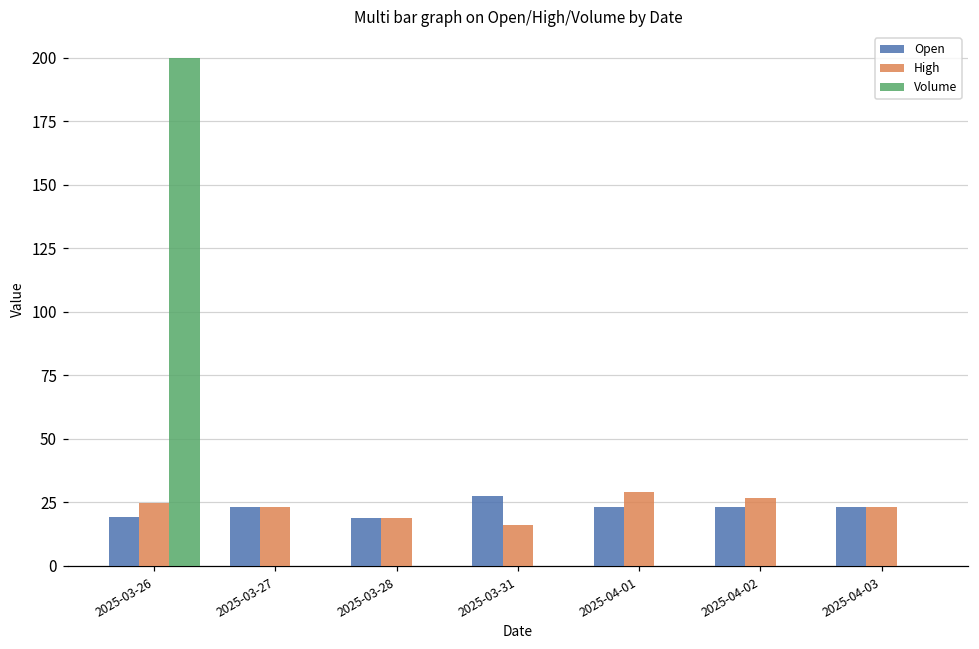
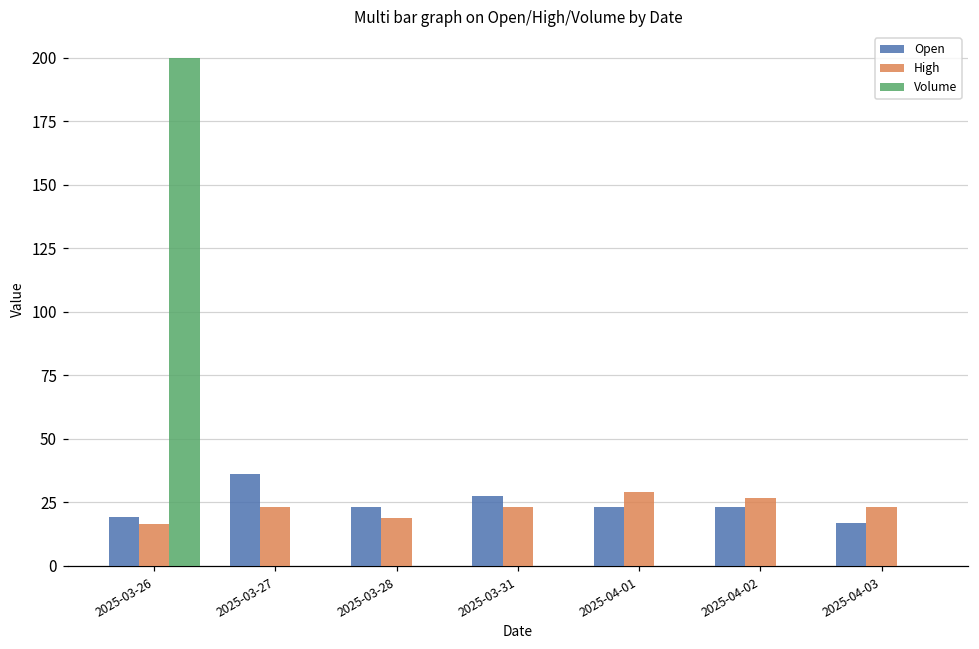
High, 2025-03-26: 25 -> 16
Open, 2025-03-27: 23 -> 36
Open, 2025-03-28: 19 -> 23
High, 2025-03-31: 16 -> 23
Open, 2025-04-03: 23 -> 17
